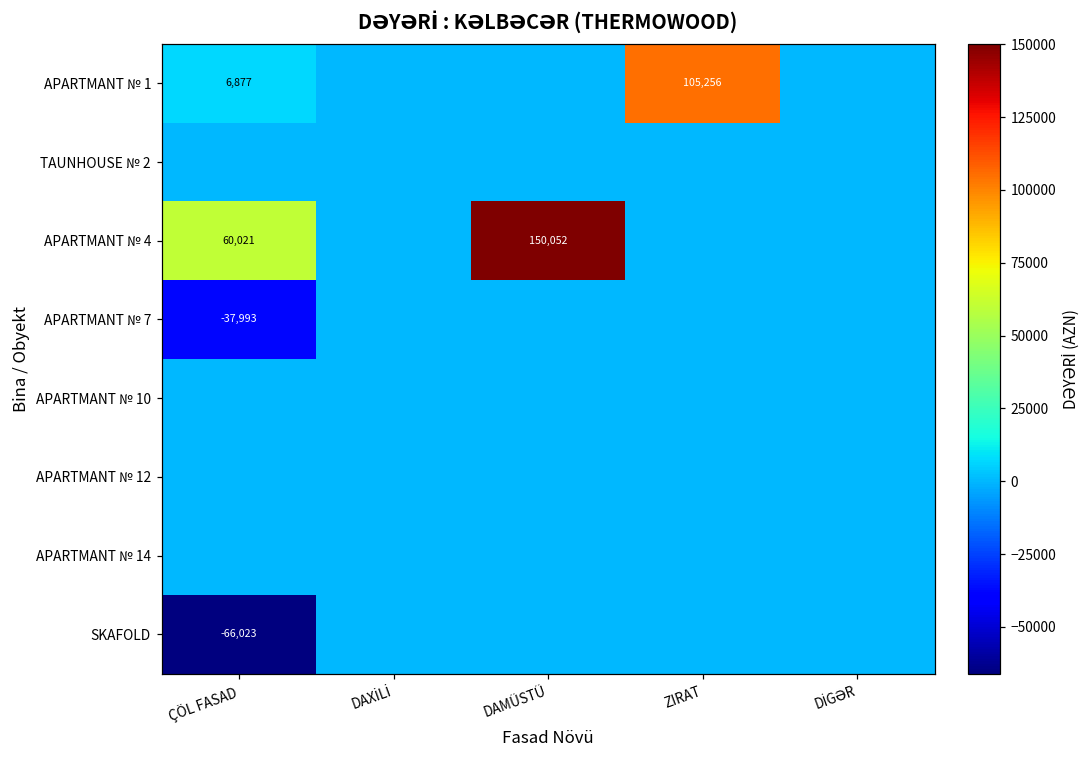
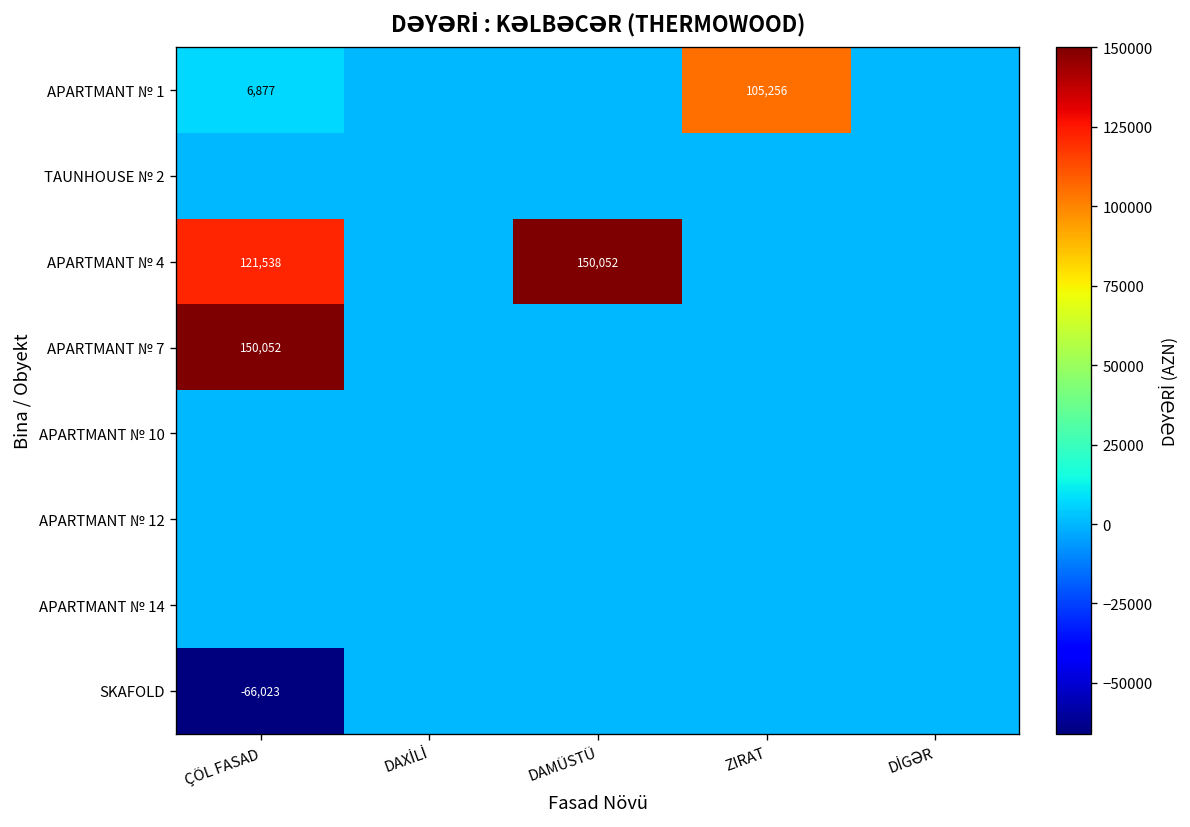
APARTMANT № 4, ÇÖL FASAD: 60,021 -> 121,538
APARTMANT № 7, ÇÖL FASAD: -37,993 -> 150,052
